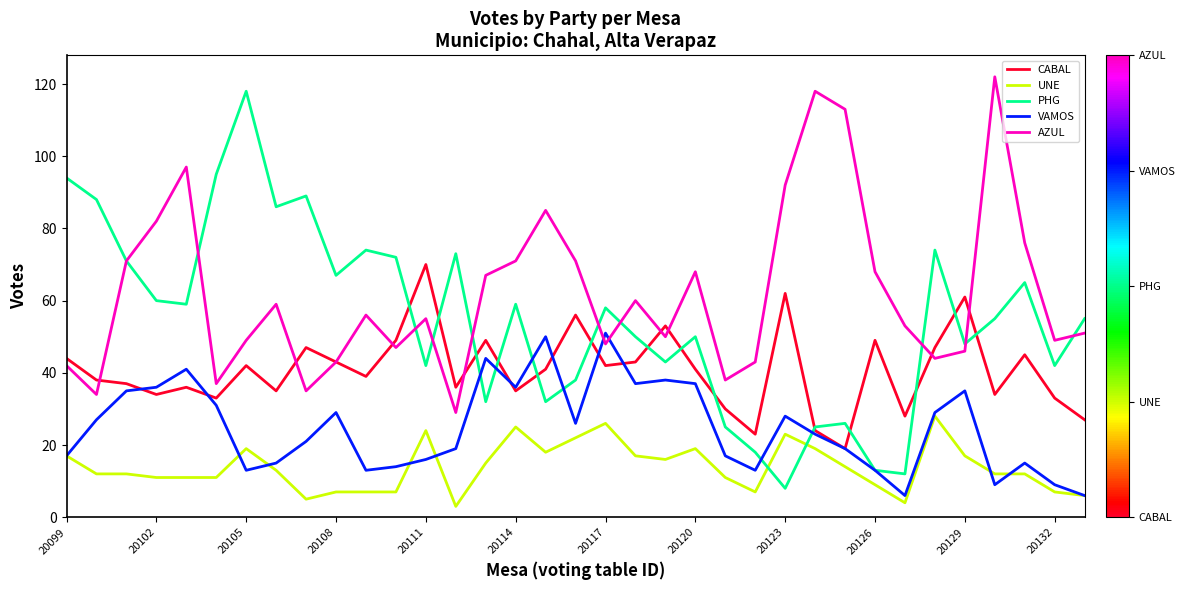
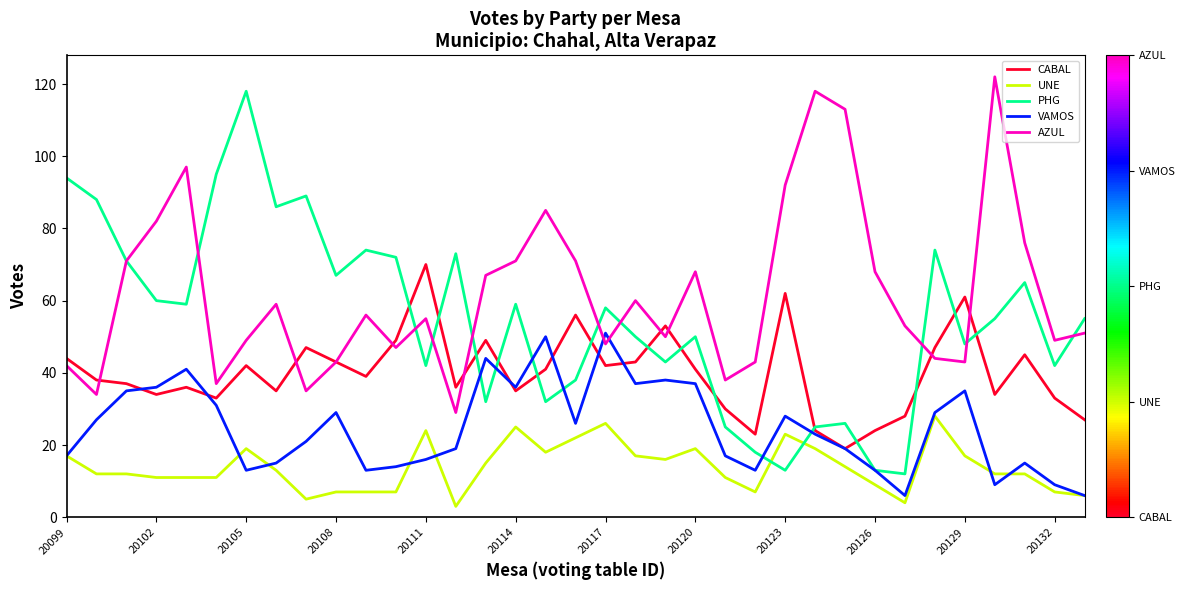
PHG, 20123: 8 -> 13
CABAL, 20126: 49 -> 24
AZUL, 20129: 46 -> 43
